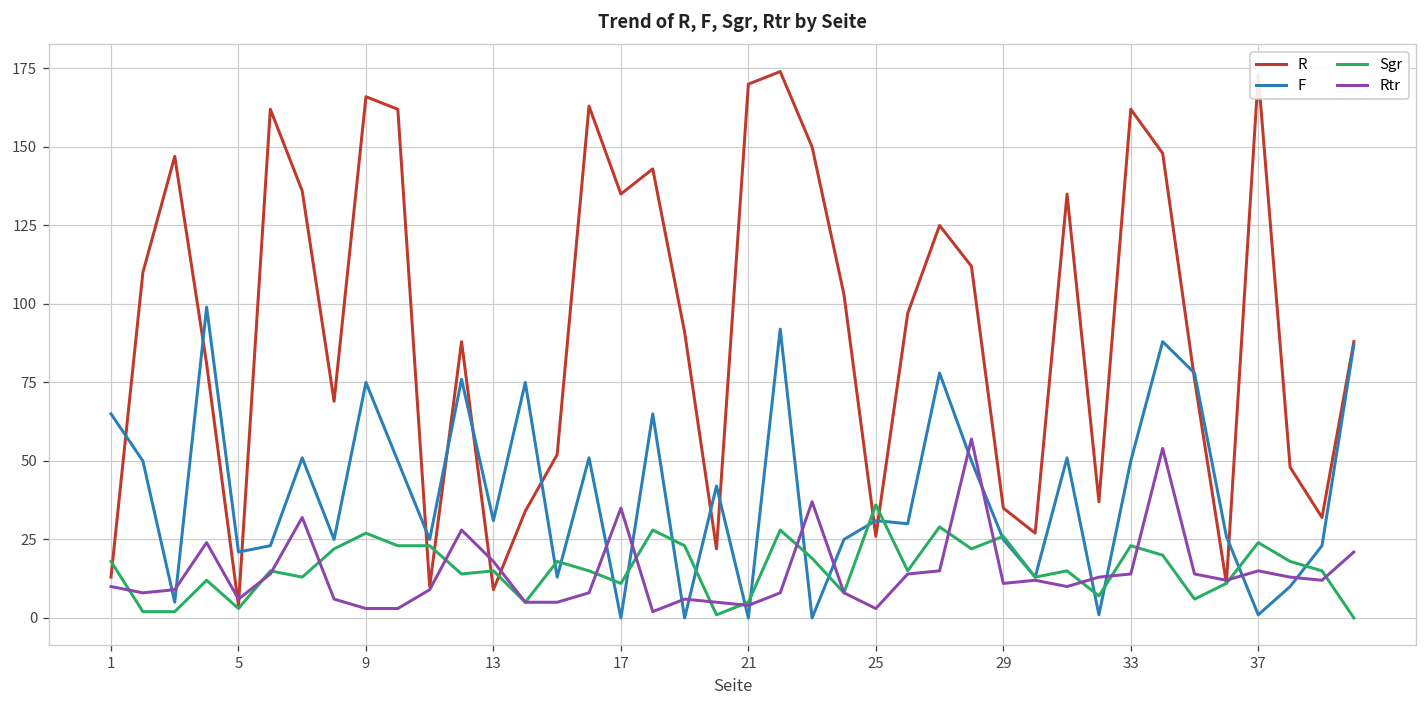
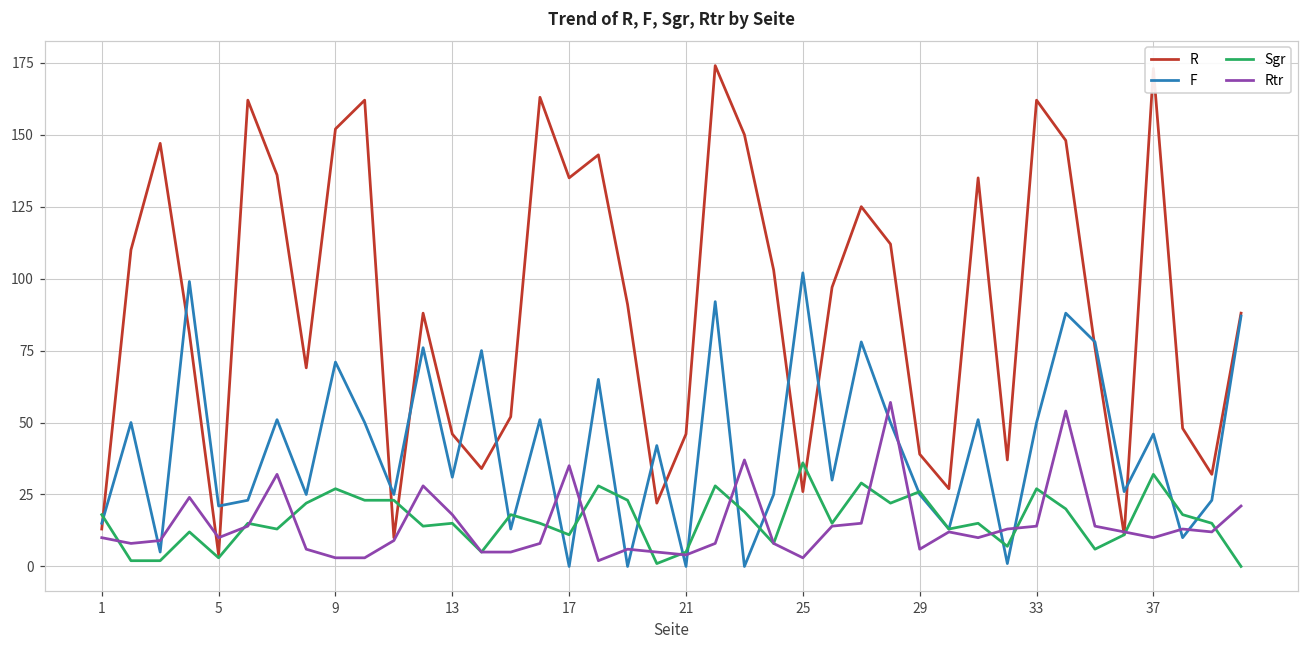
F, 1: 65 -> 15
Rtr, 5: 6 -> 10
R, 9: 166 -> 152
F, 9: 75 -> 71
R, 13: 9 -> 46
R, 21: 170 -> 46
F, 25: 31 -> 102
R, 29: 35 -> 39
Rtr, 29: 11 -> 6
Sgr, 33: 23 -> 27
F, 37: 1 -> 46
Sgr, 37: 24 -> 32
Rtr, 37: 15 -> 10
